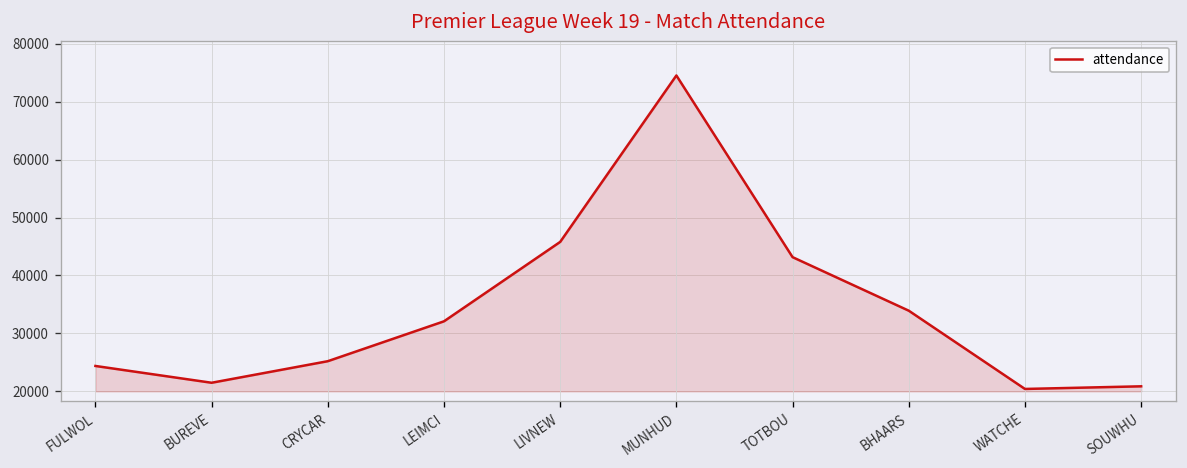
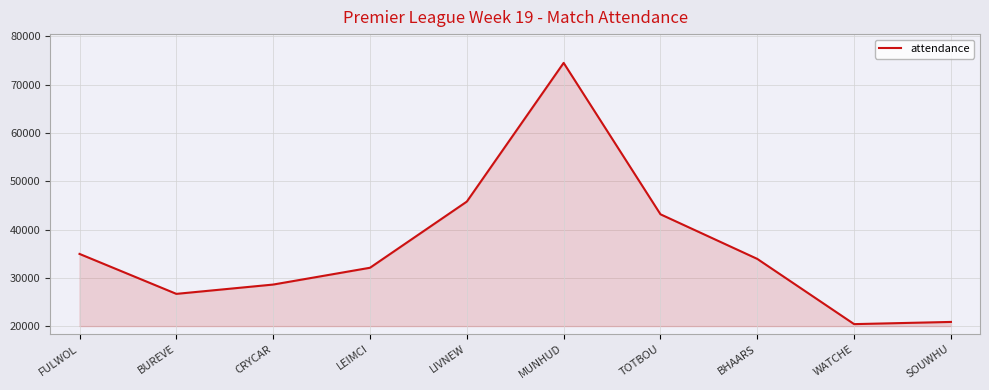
FULWOL: 24000 -> 35000
BUREVE: 21000 -> 27000
CRYCAR: 25000 -> 29000
